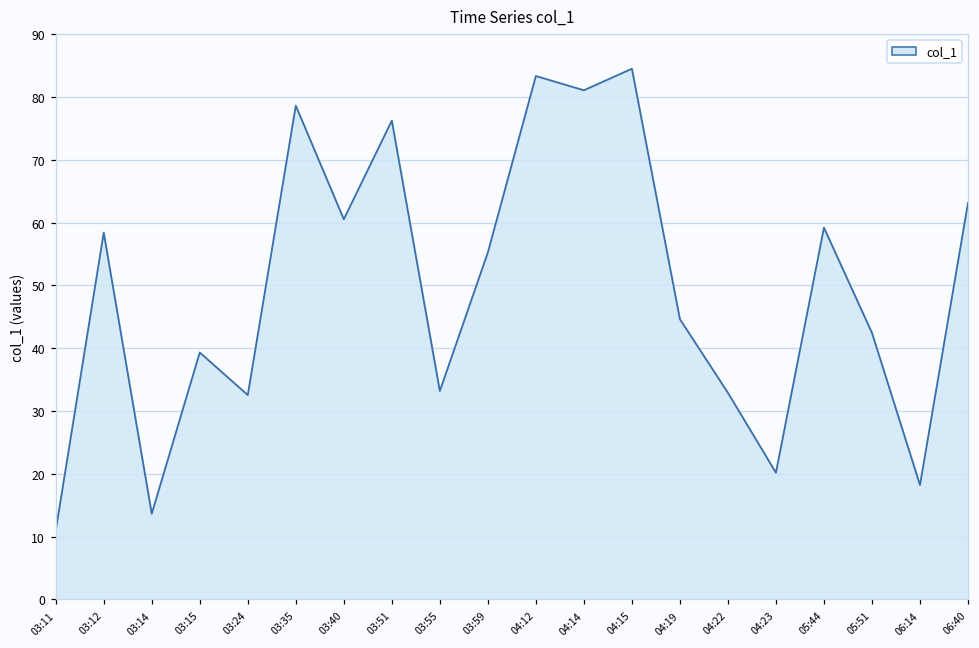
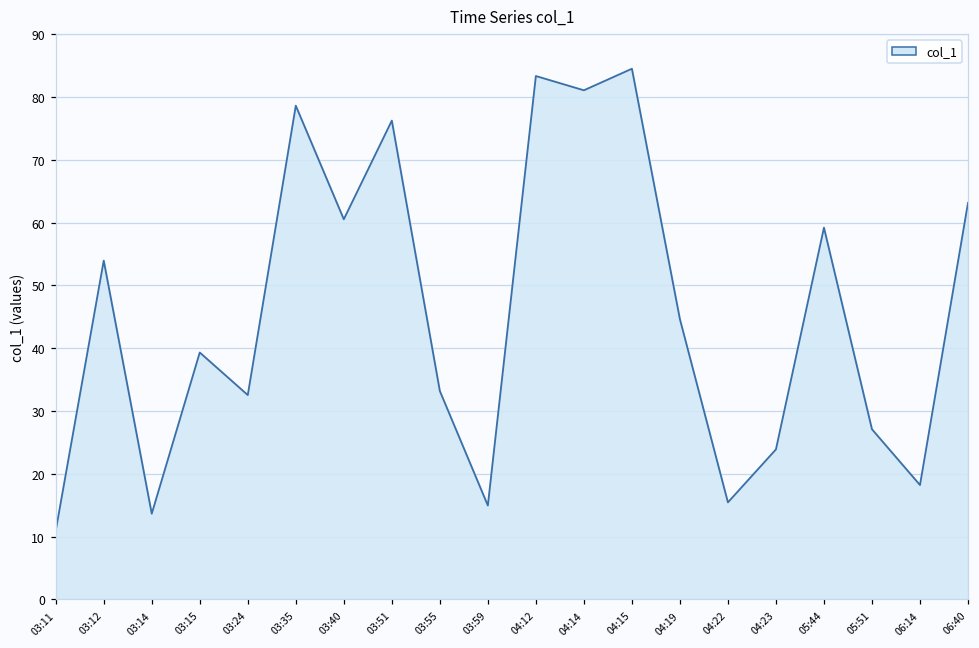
03:12: 58 -> 54
03:59: 55 -> 15
04:22: 33 -> 15
04:23: 20 -> 24
05:51: 42 -> 27
